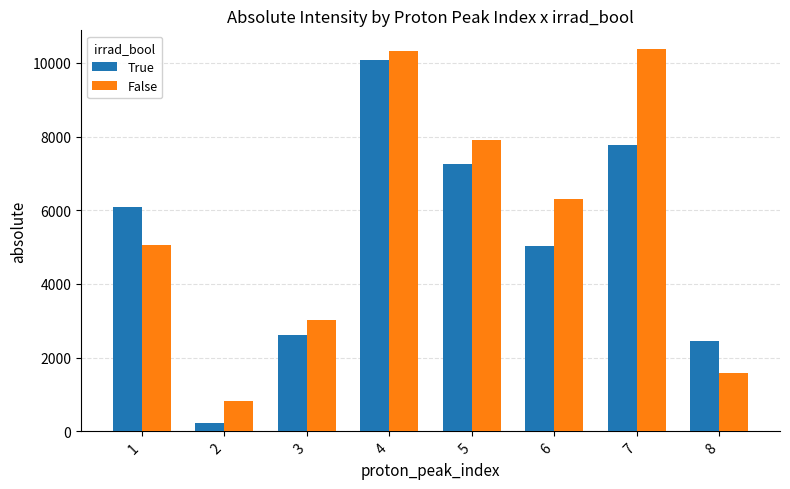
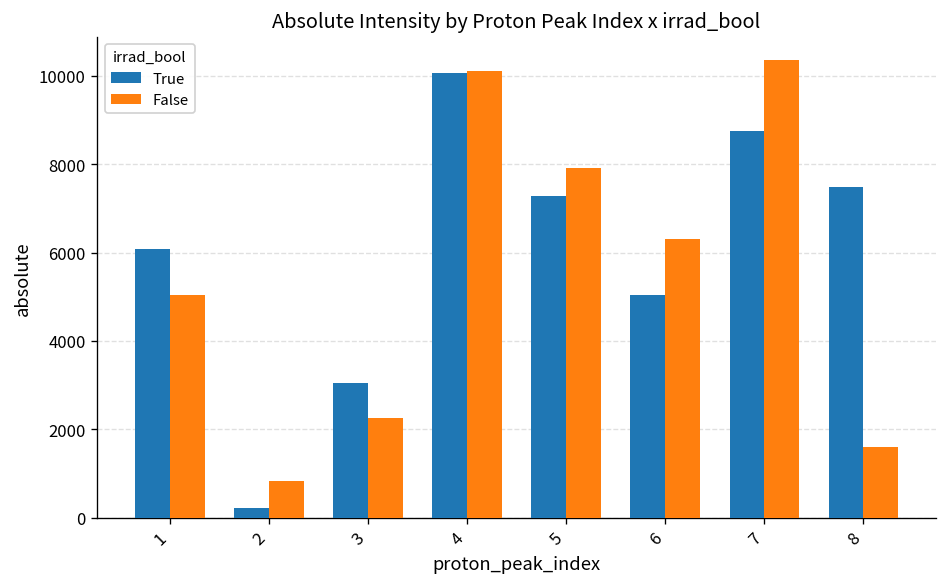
True, 3: 2600 -> 3100
False, 3: 3000 -> 2300
False, 4: 10300 -> 10100
True, 7: 7800 -> 8700
True, 8: 2500 -> 7500
